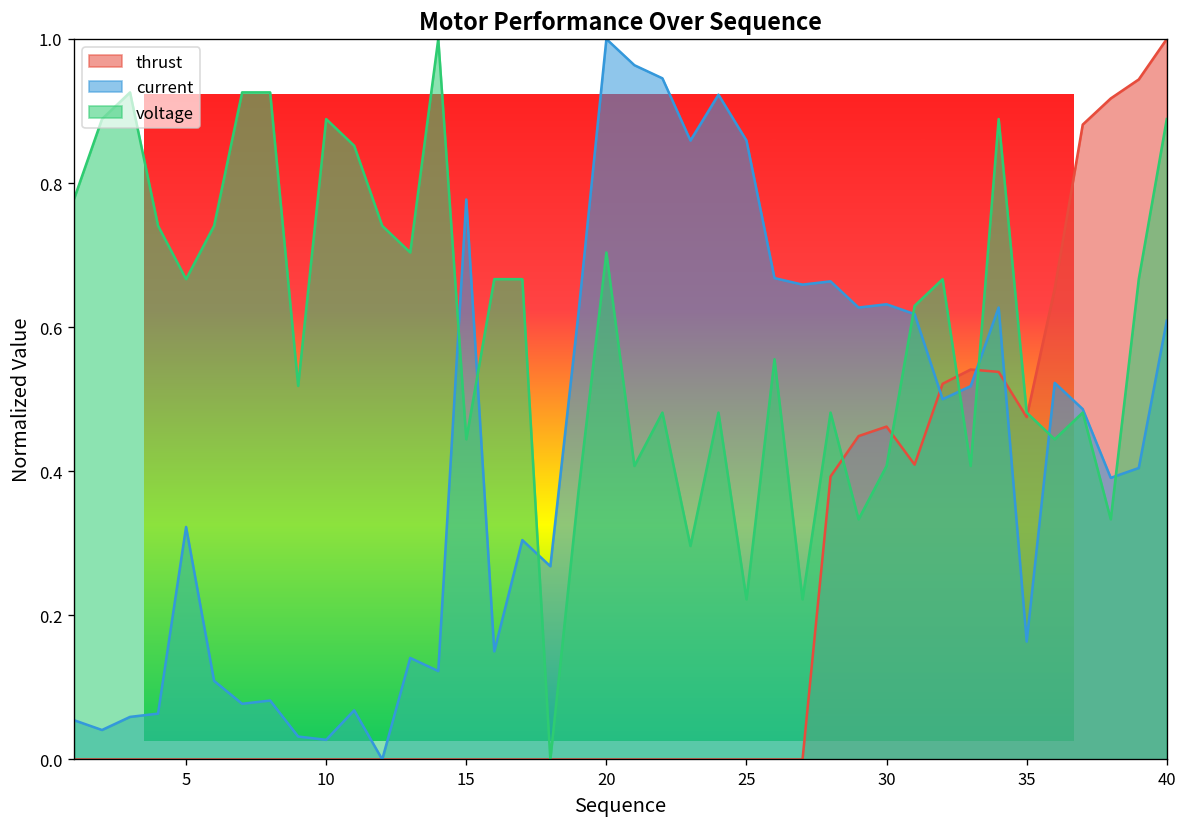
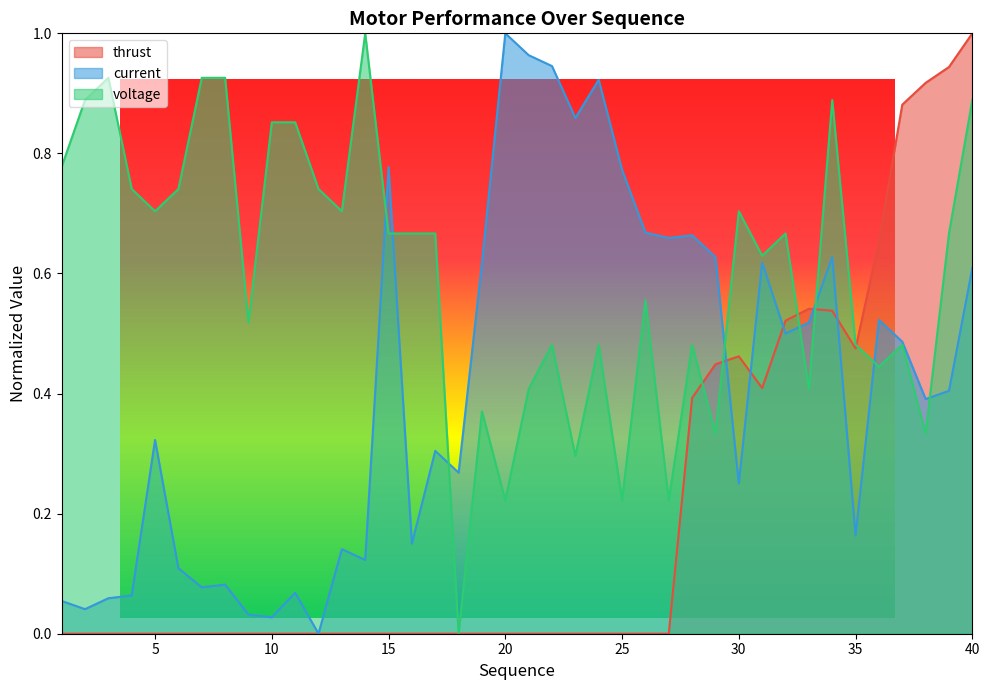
voltage, 5: 0.67 -> 0.70
voltage, 10: 0.89 -> 0.85
voltage, 15: 0.44 -> 0.67
voltage, 20: 0.70 -> 0.22
current, 25: 0.86 -> 0.77
current, 30: 0.63 -> 0.25
voltage, 30: 0.41 -> 0.70
